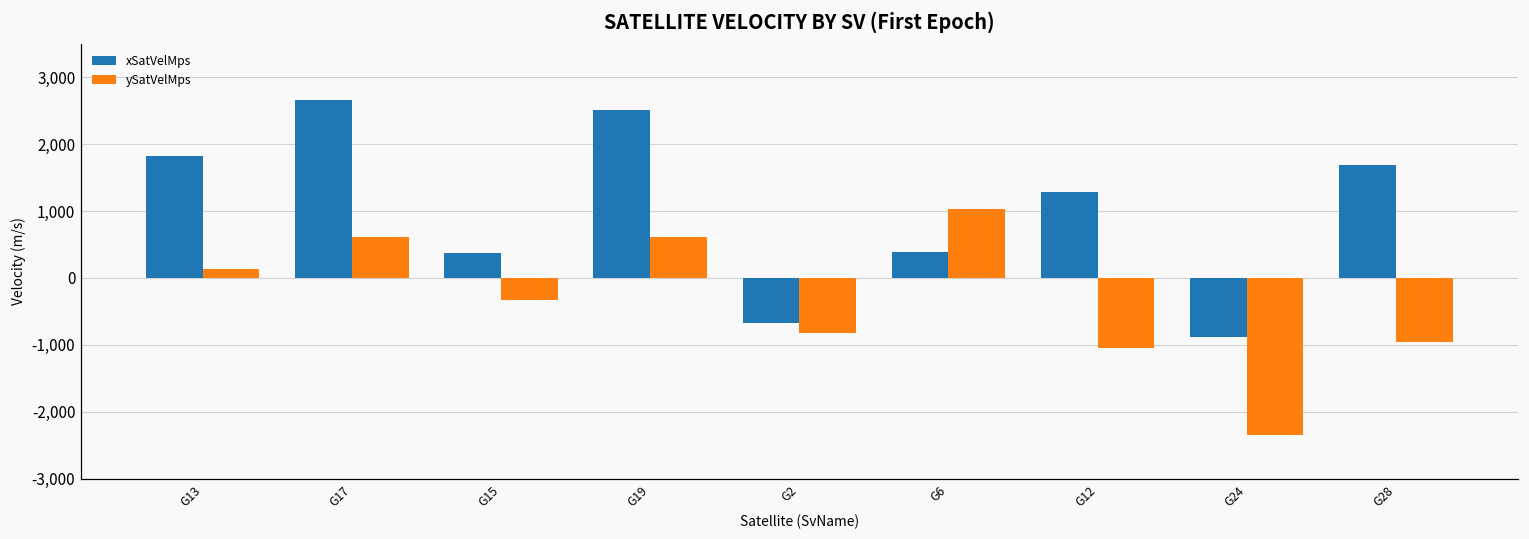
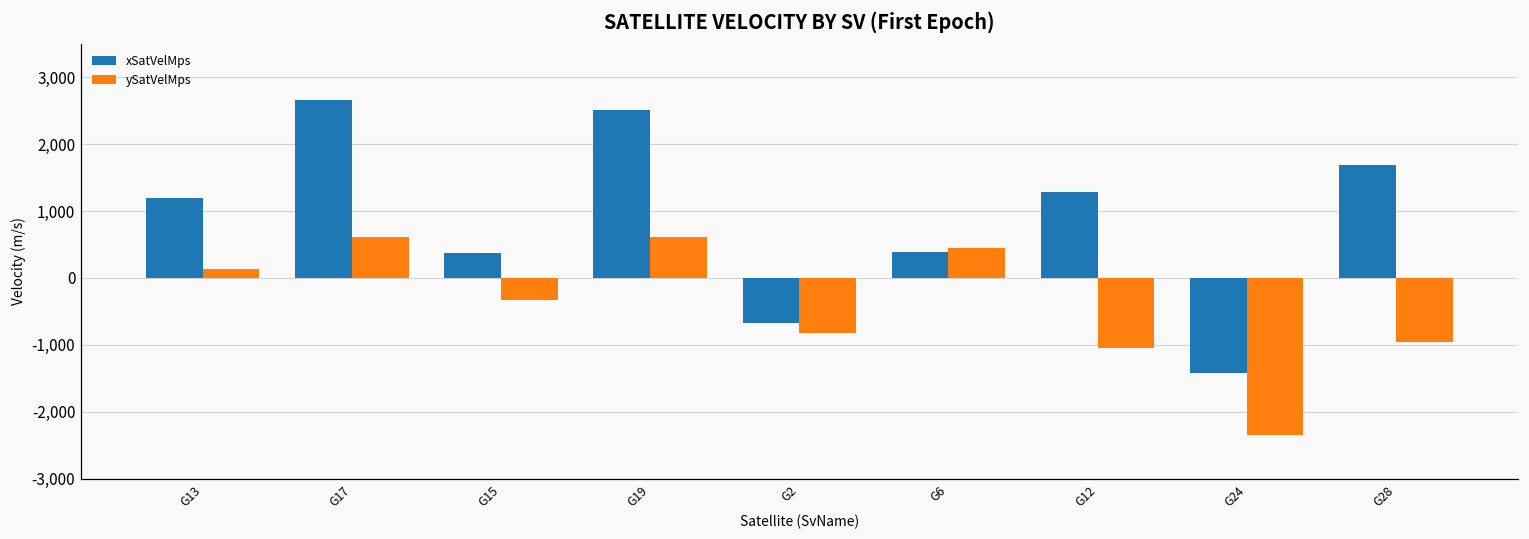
xSatVelMps, G13: 1,800 -> 1,200
ySatVelMps, G6: 1,000 -> 400
xSatVelMps, G24: -900 -> -1,400
